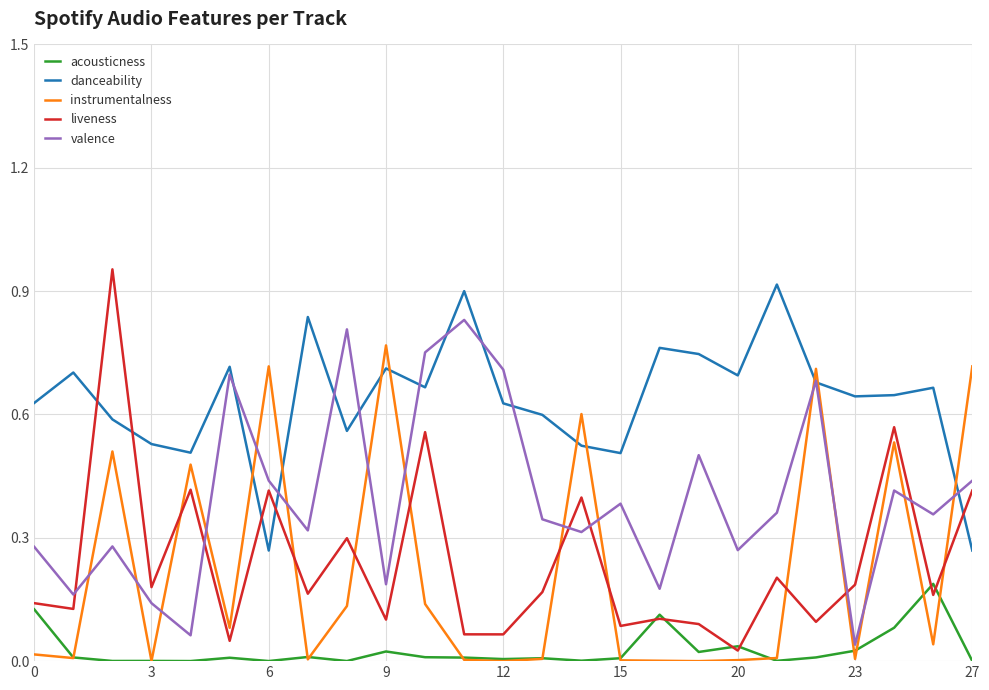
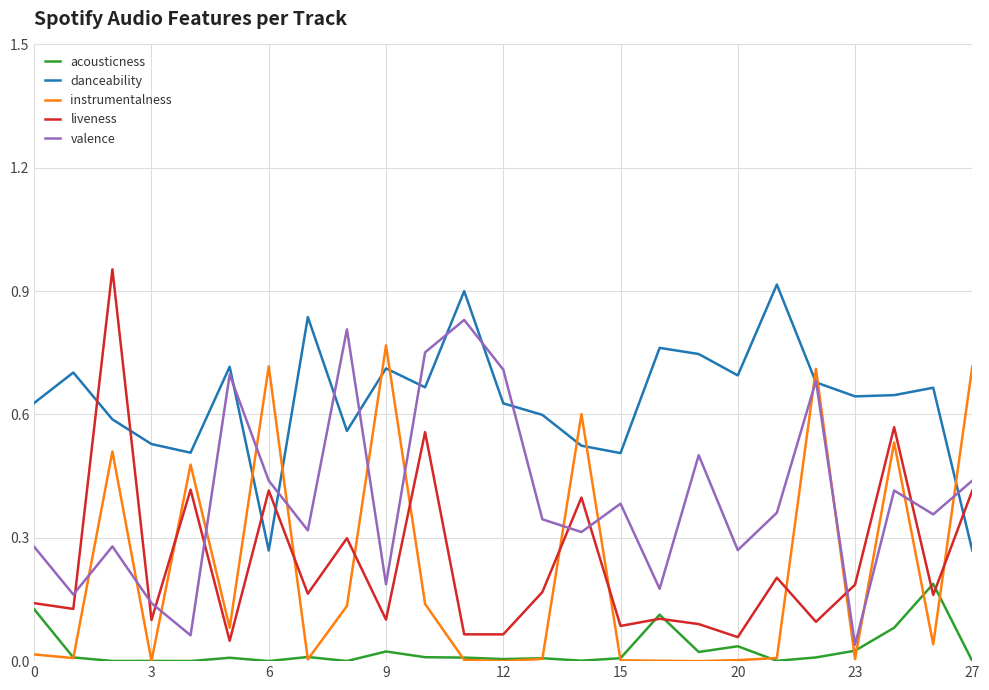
liveness, 3: 0.18 -> 0.10
liveness, 20: 0.03 -> 0.06
